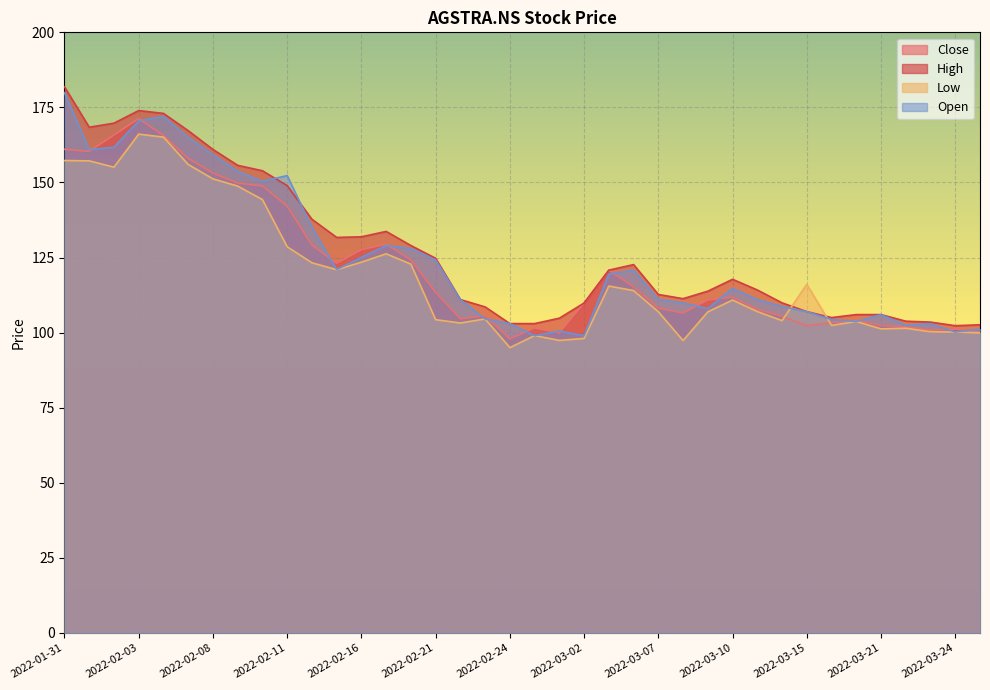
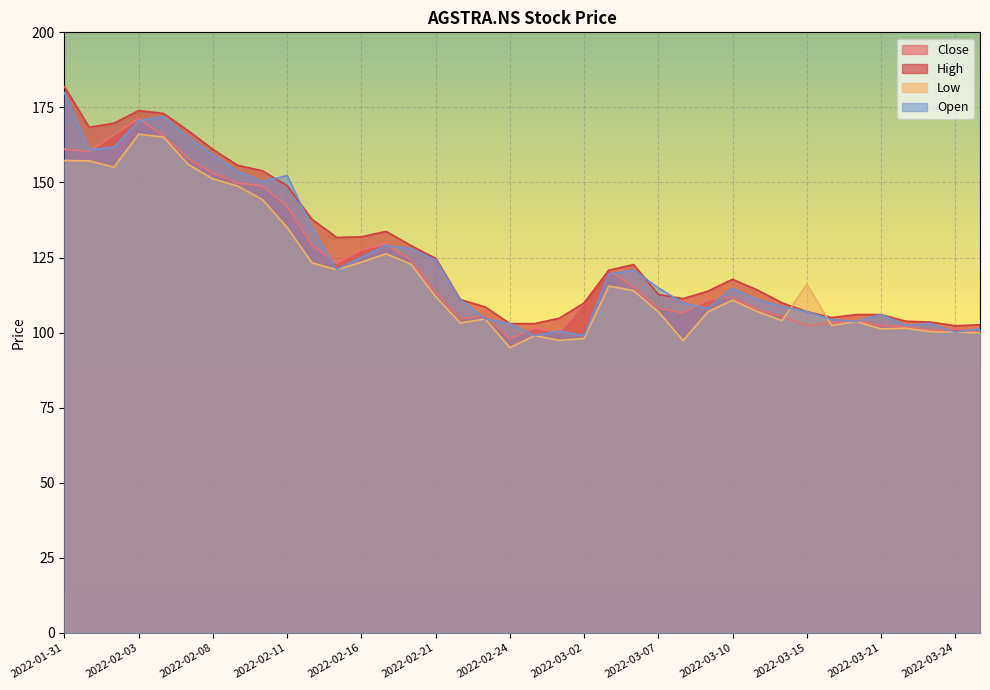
Low, 2022-02-11: 129 -> 135
Low, 2022-02-21: 104 -> 112
Open, 2022-03-07: 111 -> 115
